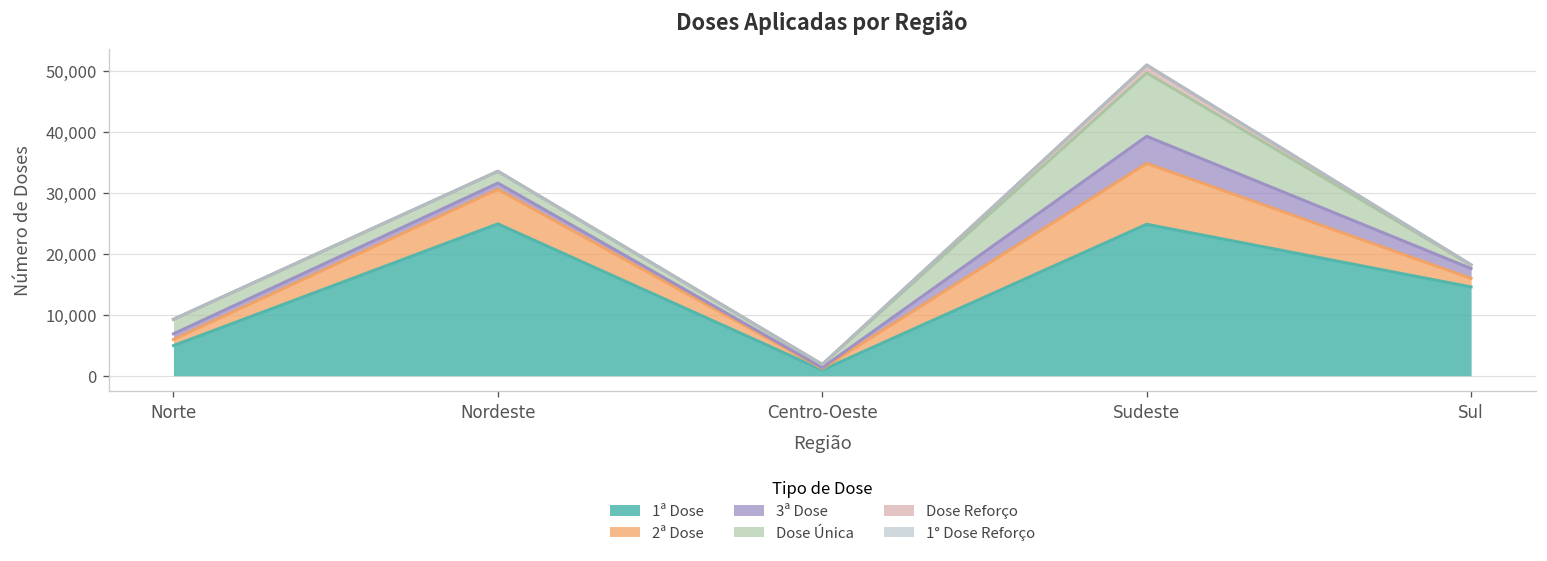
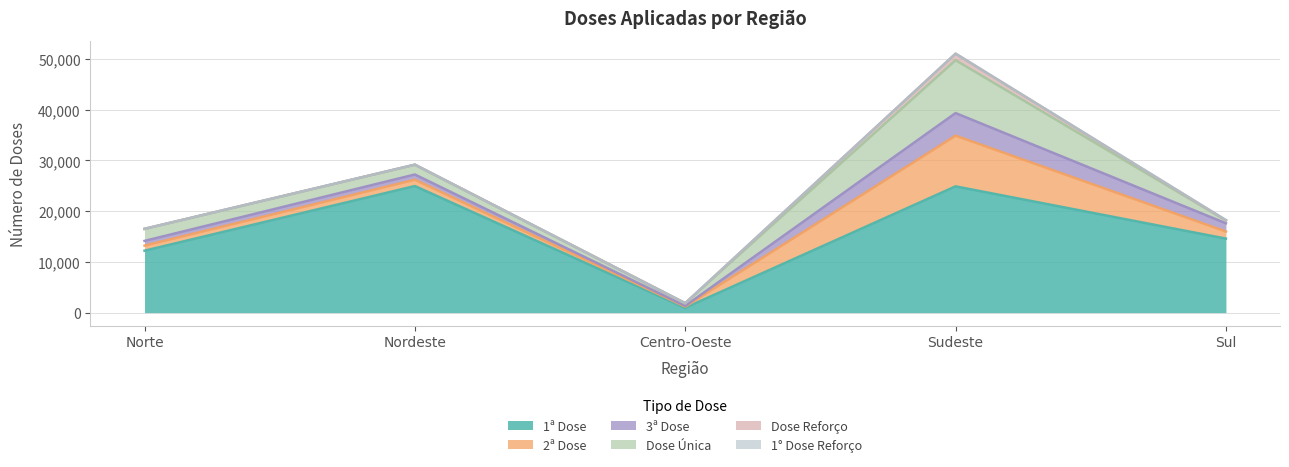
1ª Dose, Norte: 5,000 -> 12,000
2ª Dose, Nordeste: 6,000 -> 1,000
